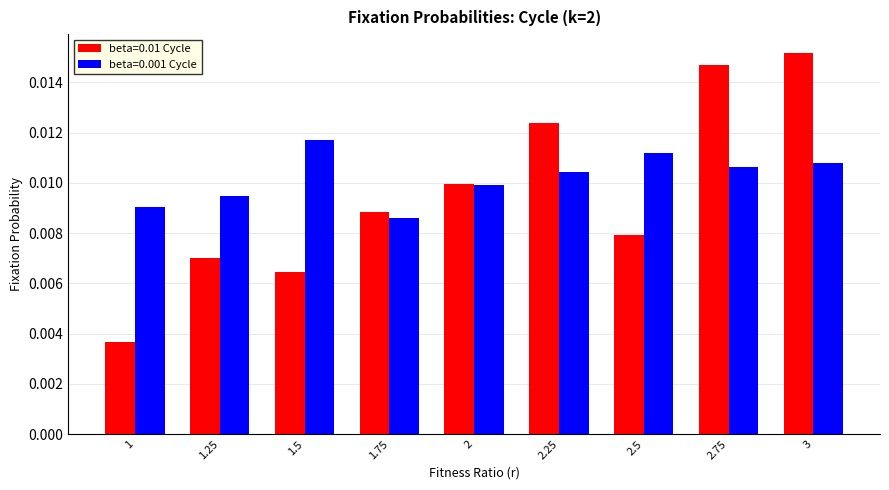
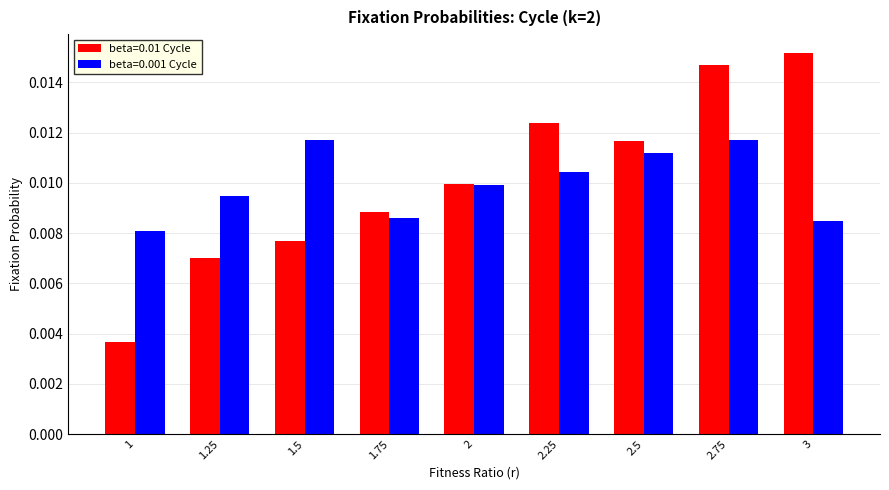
beta=0.001 Cycle, 1: 0.0090 -> 0.0081
beta=0.01 Cycle, 1.5: 0.0064 -> 0.0077
beta=0.01 Cycle, 2.5: 0.0079 -> 0.0117
beta=0.001 Cycle, 2.75: 0.0106 -> 0.0117
beta=0.001 Cycle, 3: 0.0108 -> 0.0085
